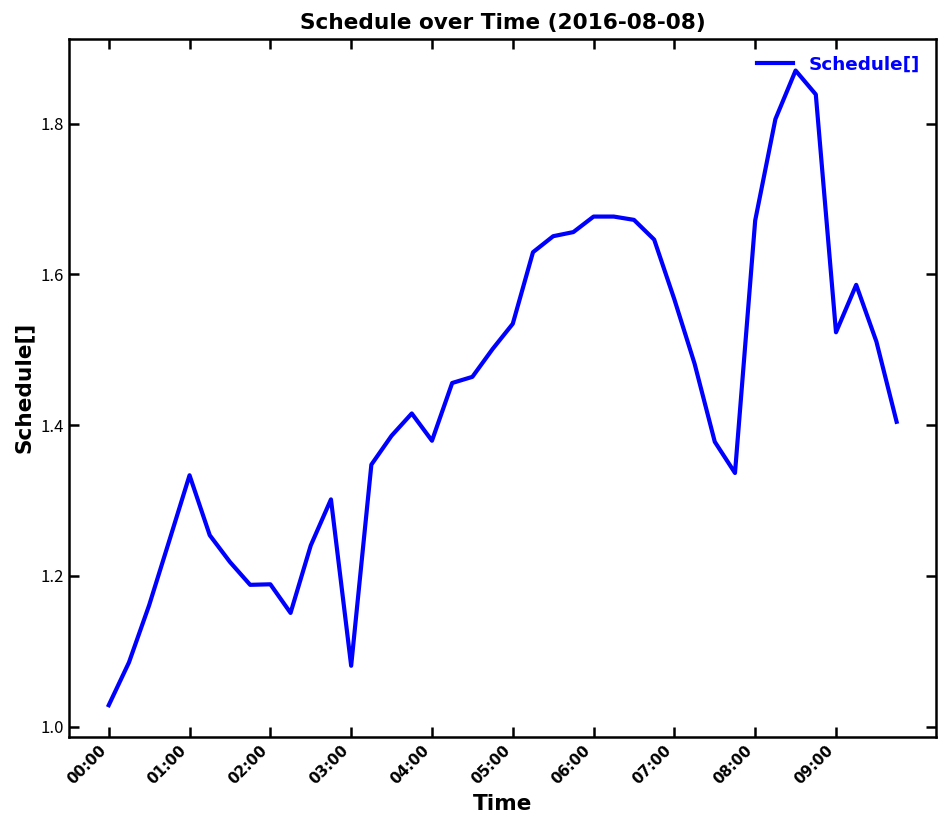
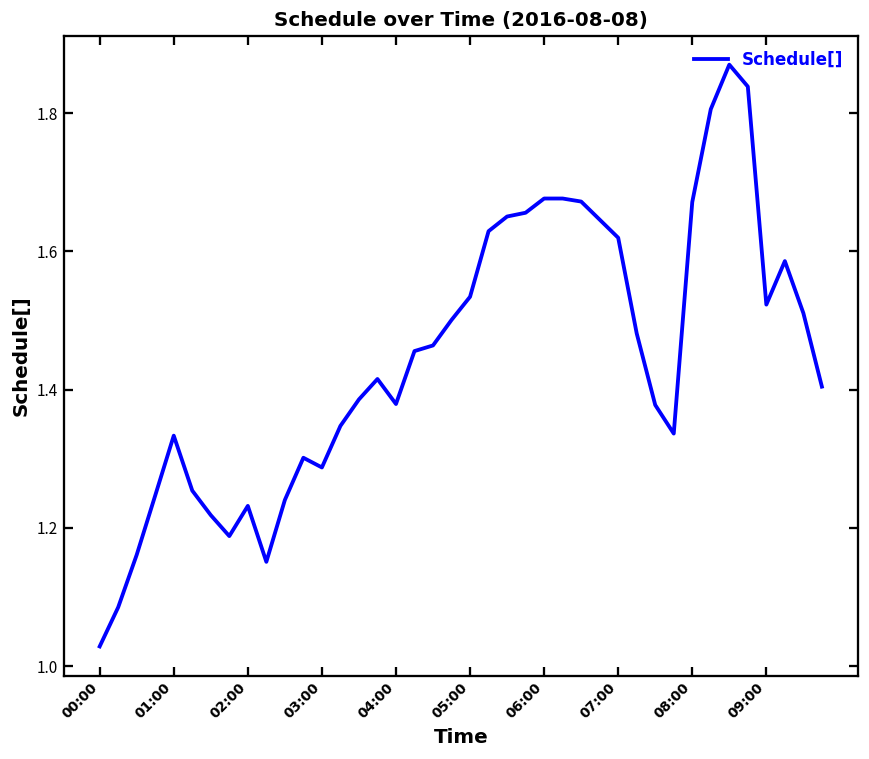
02:00: 1.19 -> 1.23
03:00: 1.08 -> 1.29
07:00: 1.57 -> 1.62
